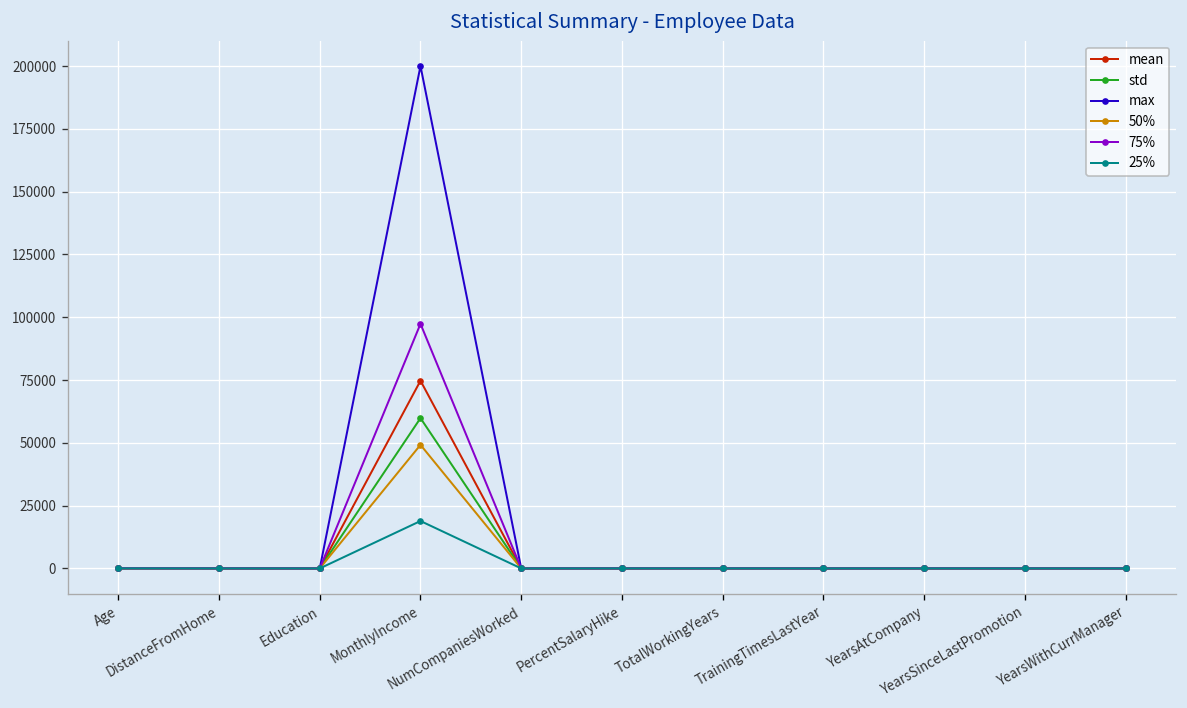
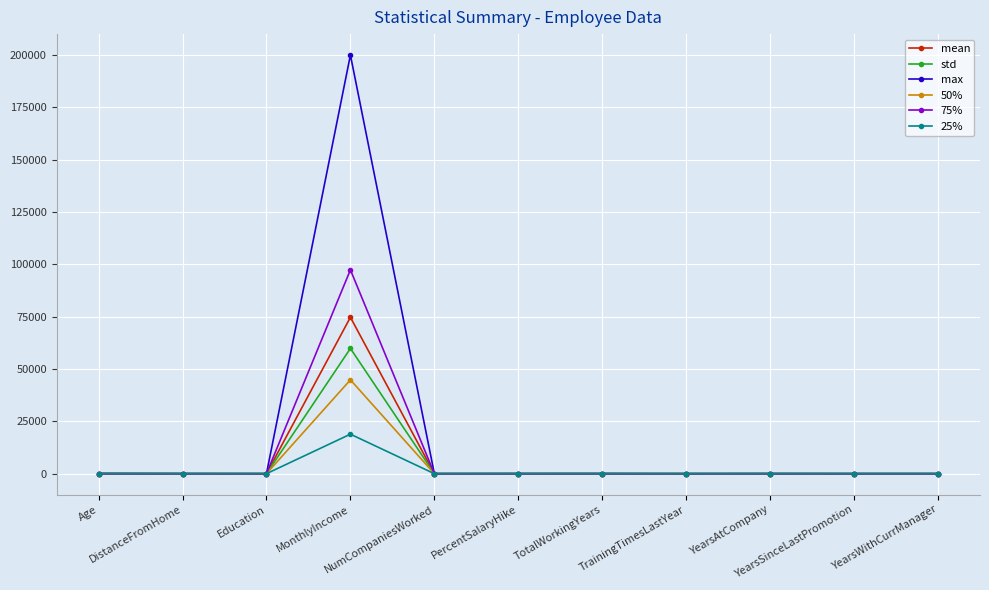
50%, MonthlyIncome: 49000 -> 45000
